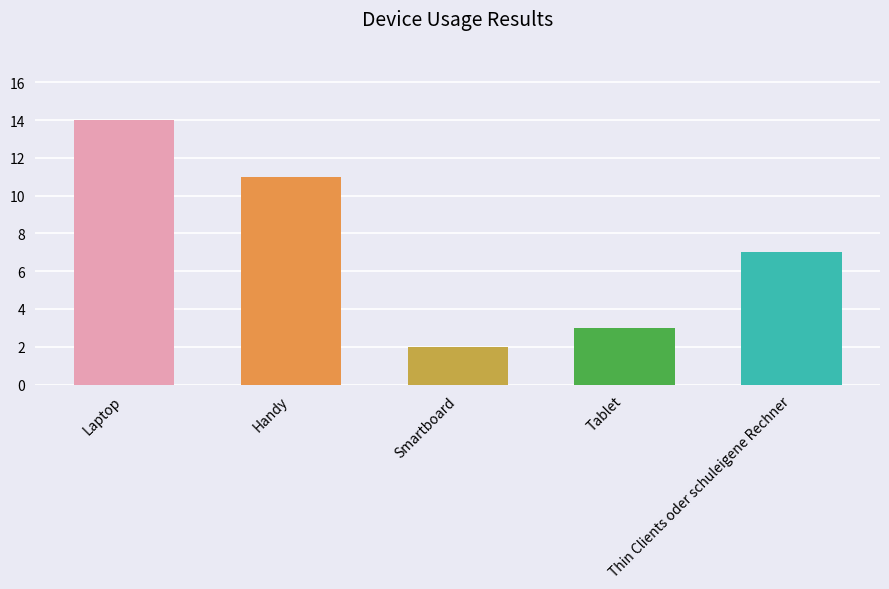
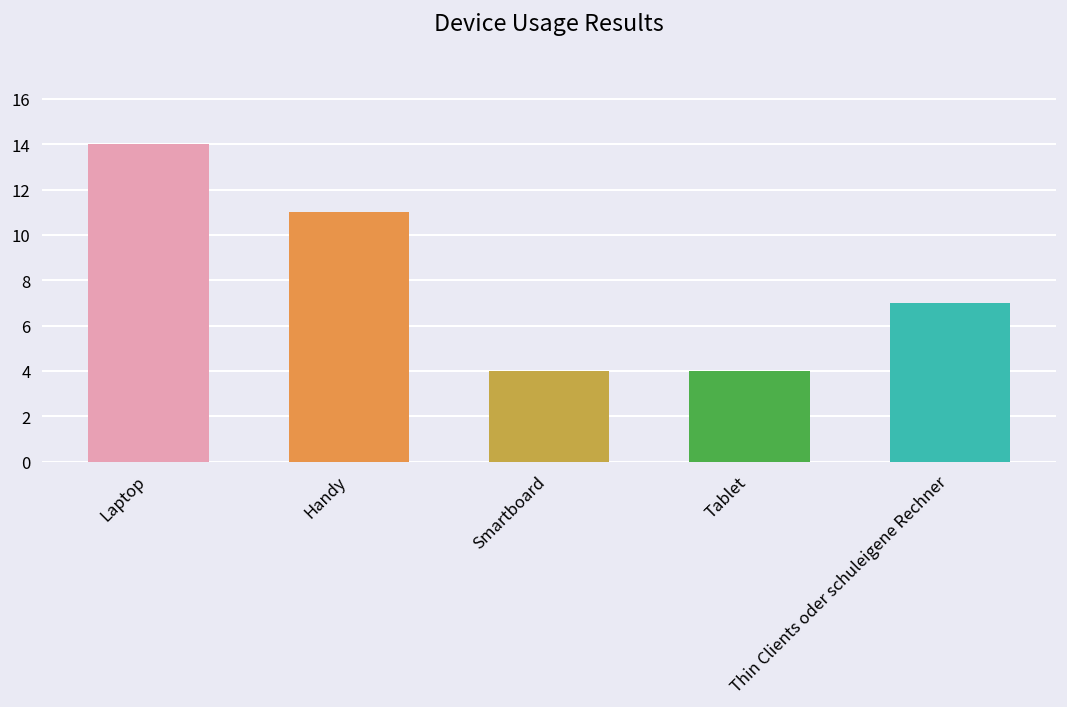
Smartboard: 2 -> 4
Tablet: 3 -> 4
